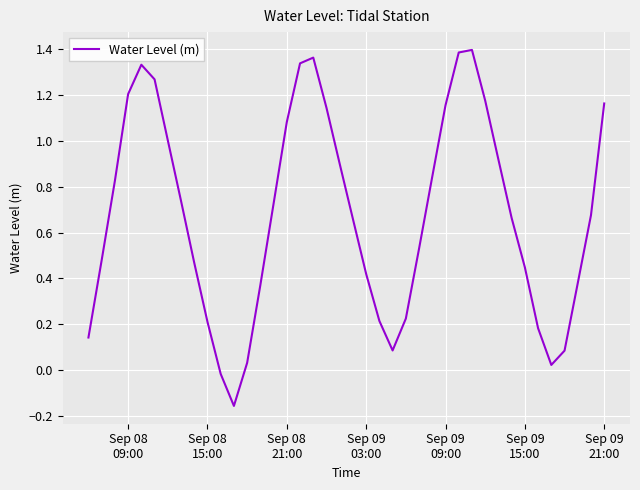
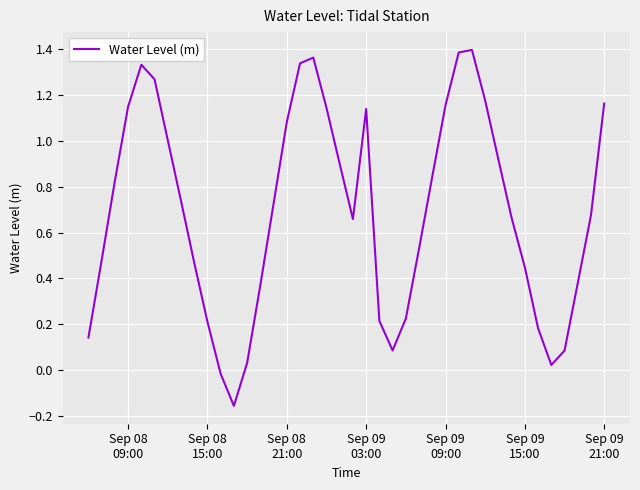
Sep 08 09:00: 1.20 -> 1.15
Sep 09 03:00: 0.42 -> 1.14
